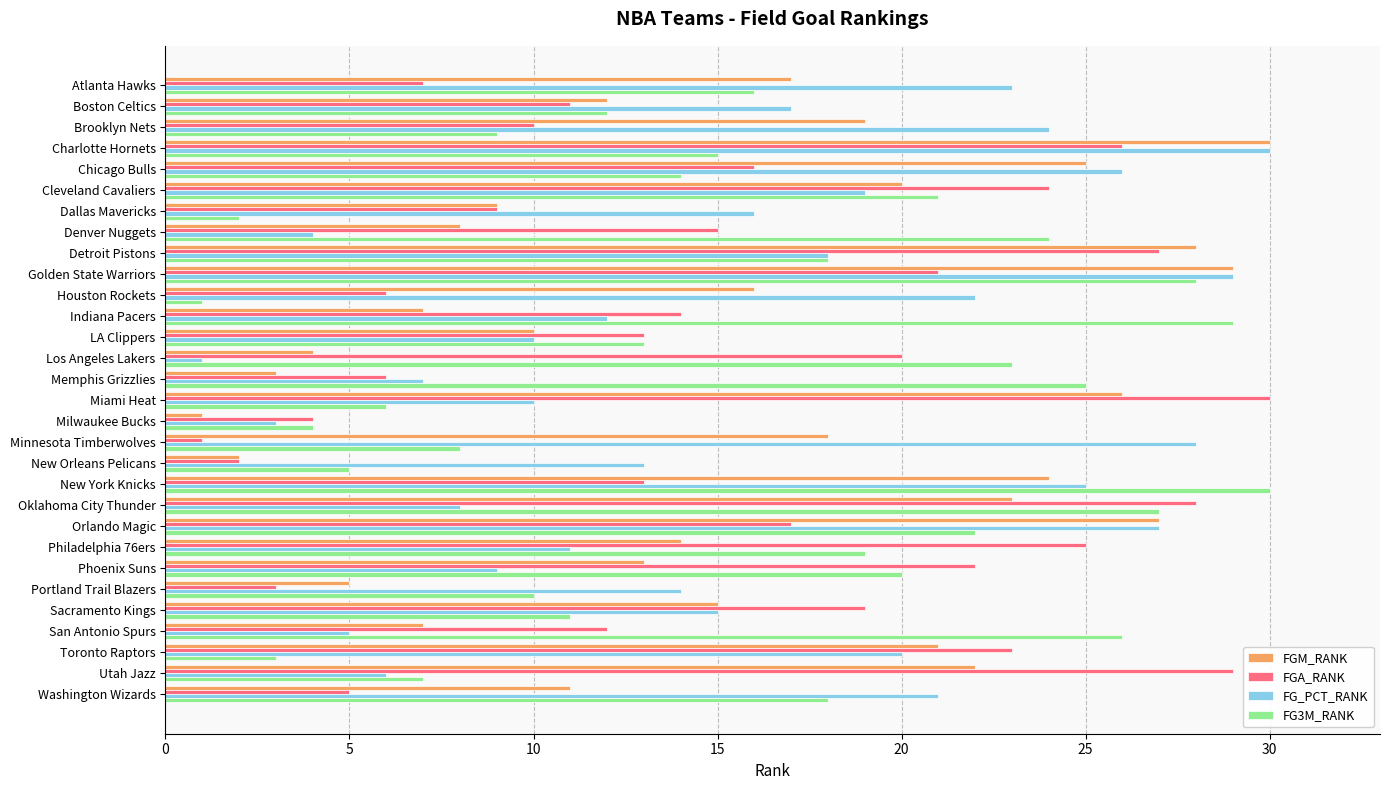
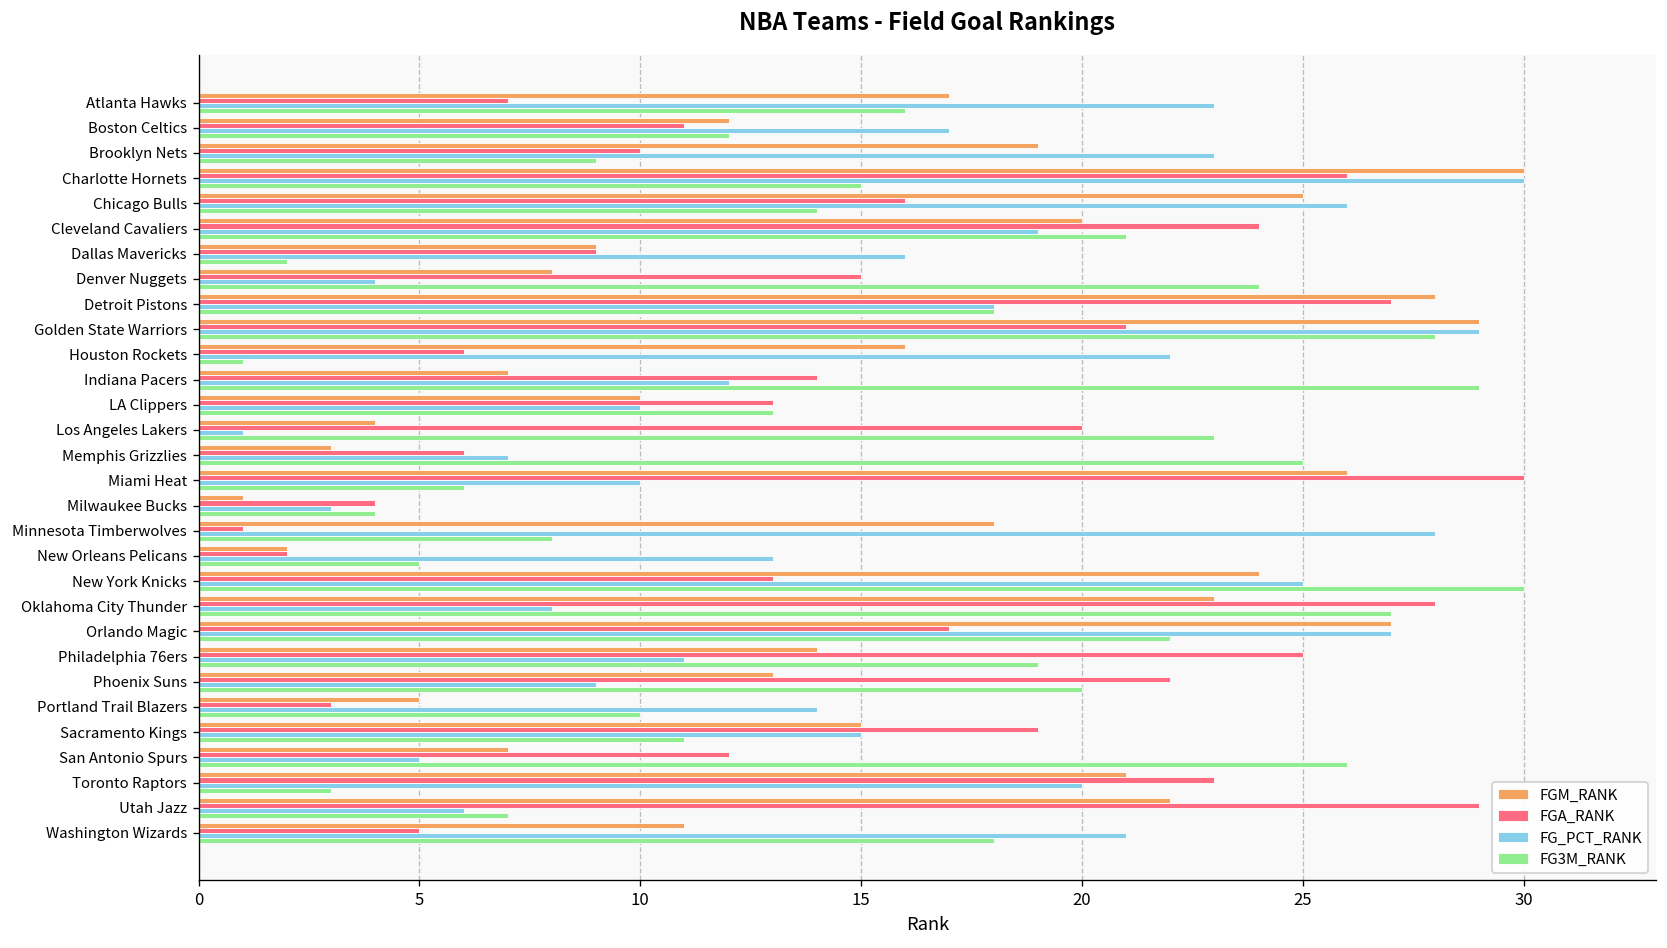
FG_PCT_RANK, Brooklyn Nets: 24 -> 23
